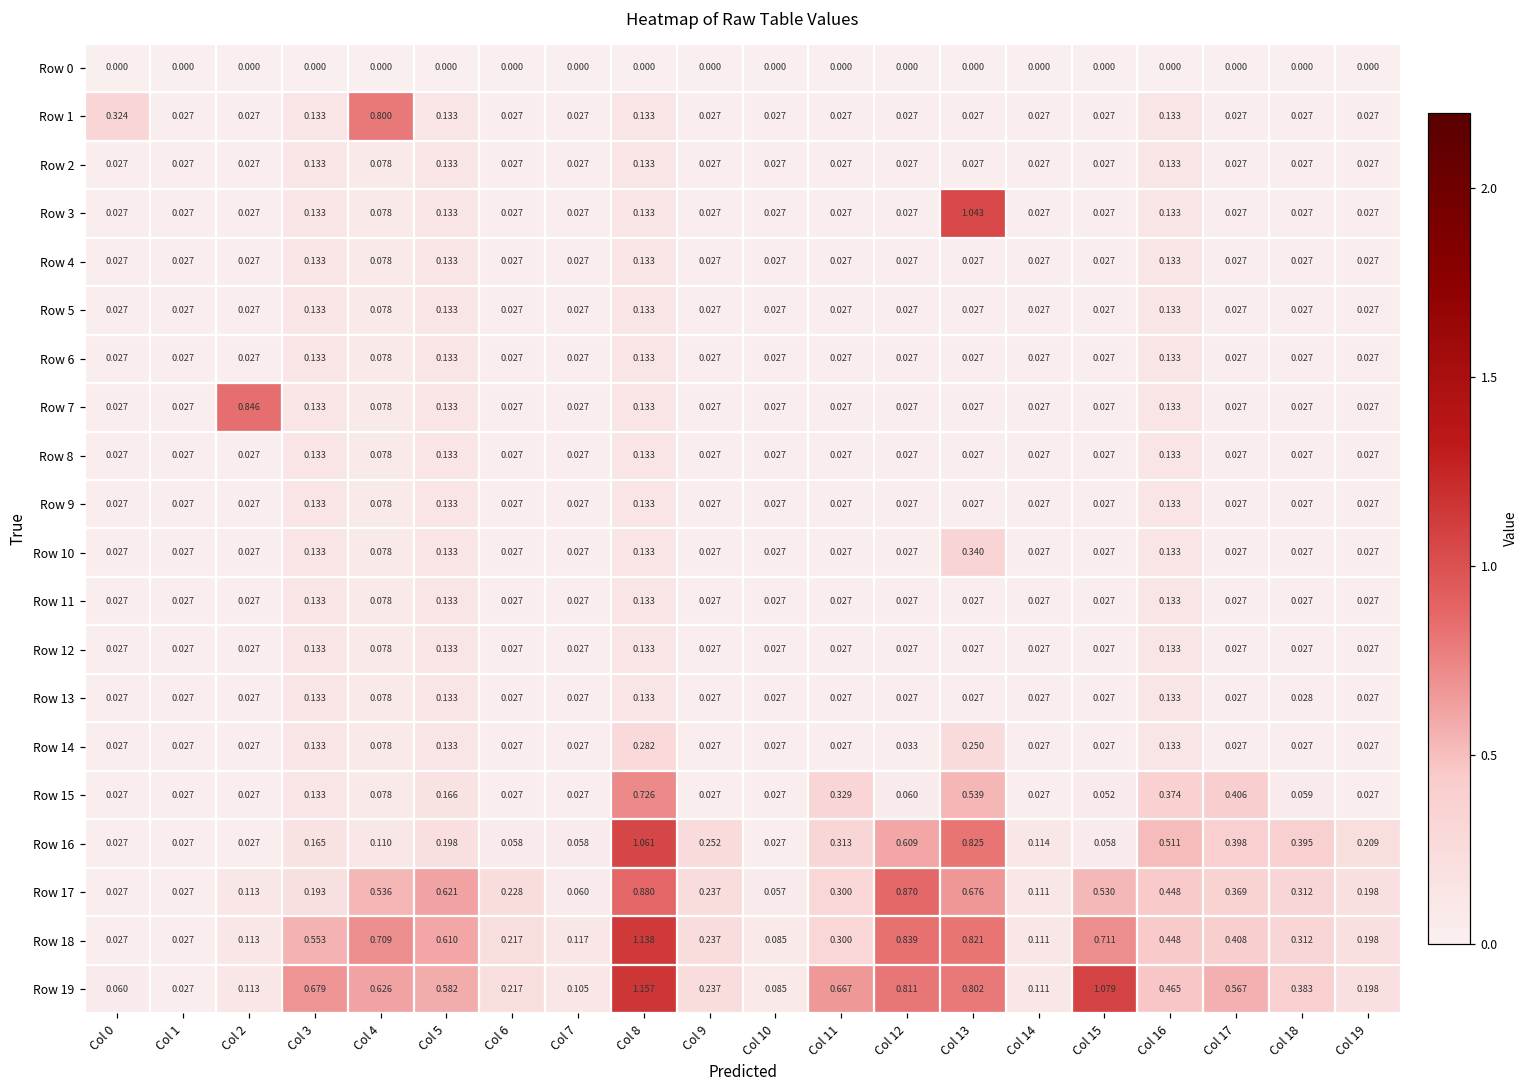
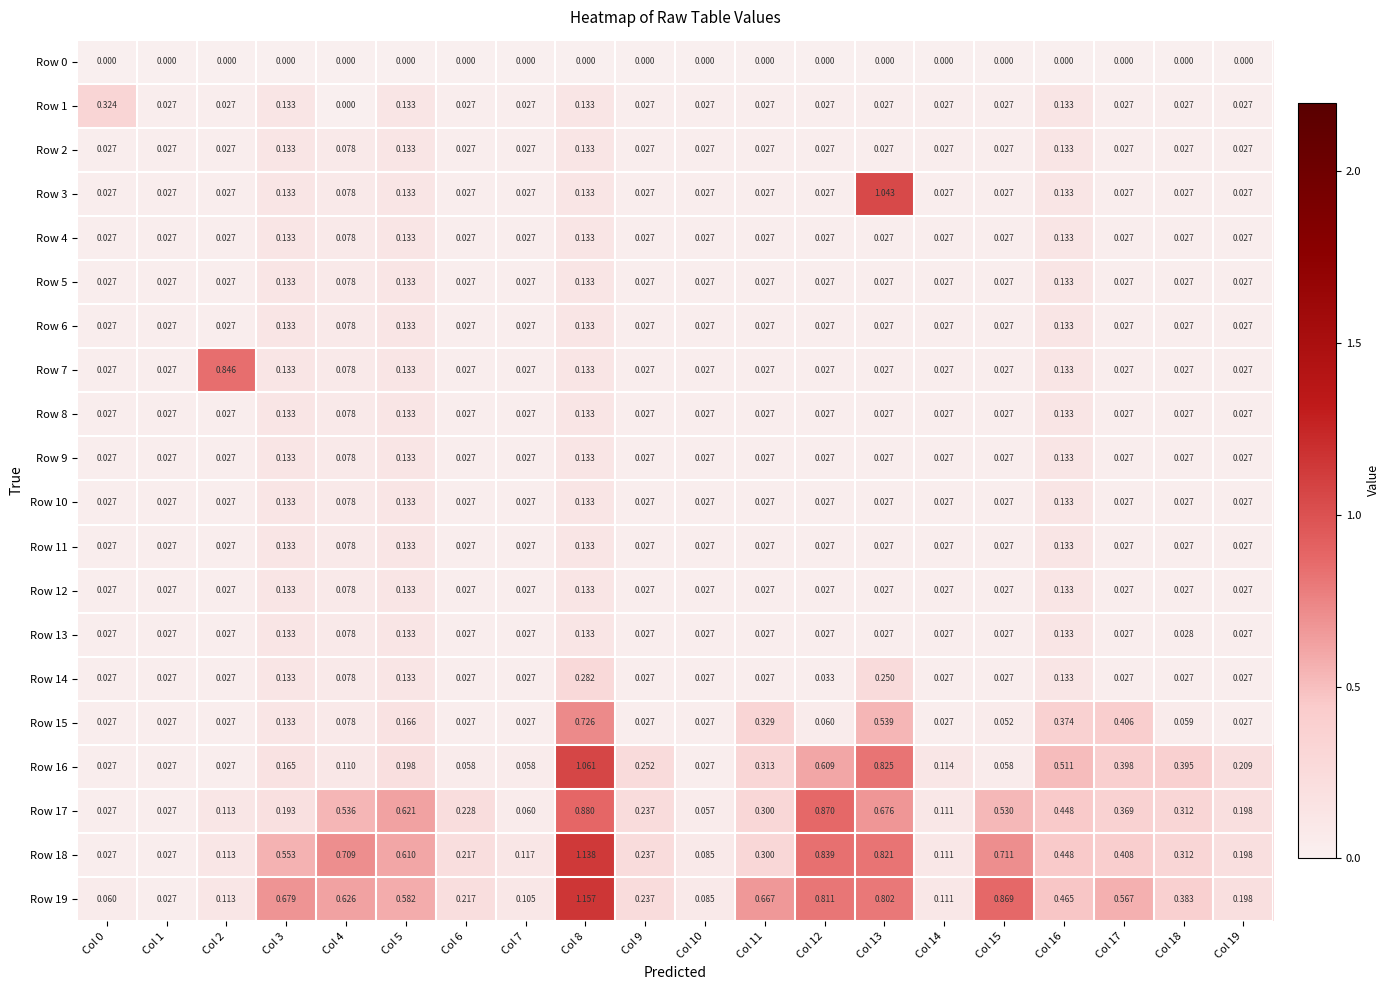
Row 1, Col 4: 0.800 -> 0.000
Row 10, Col 13: 0.340 -> 0.027
Row 19, Col 15: 1.079 -> 0.869
